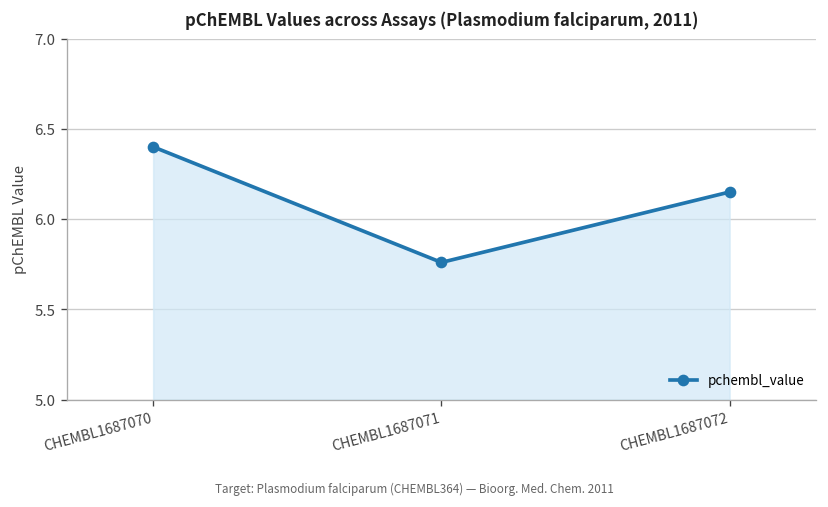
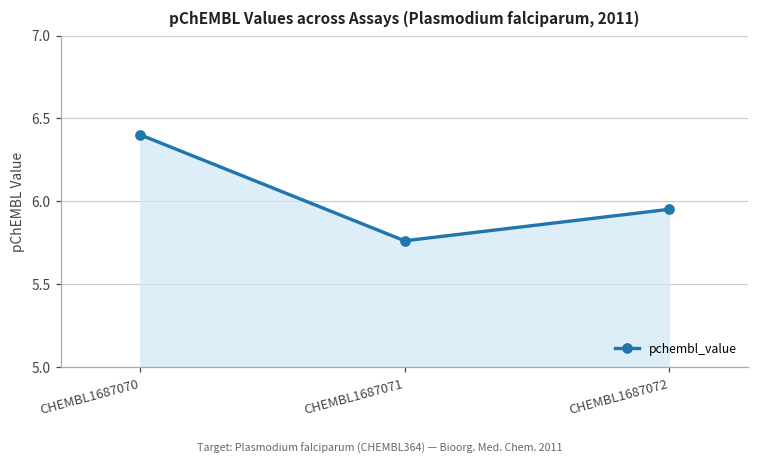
CHEMBL1687072: 6.15 -> 5.95
